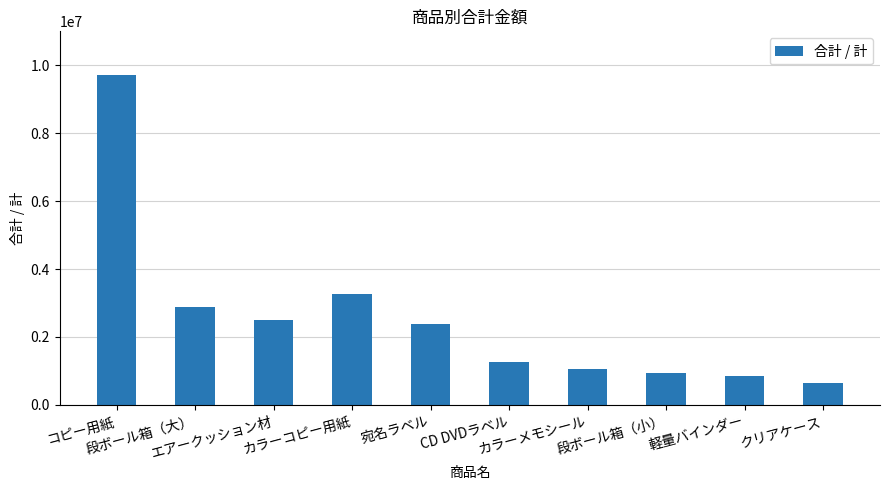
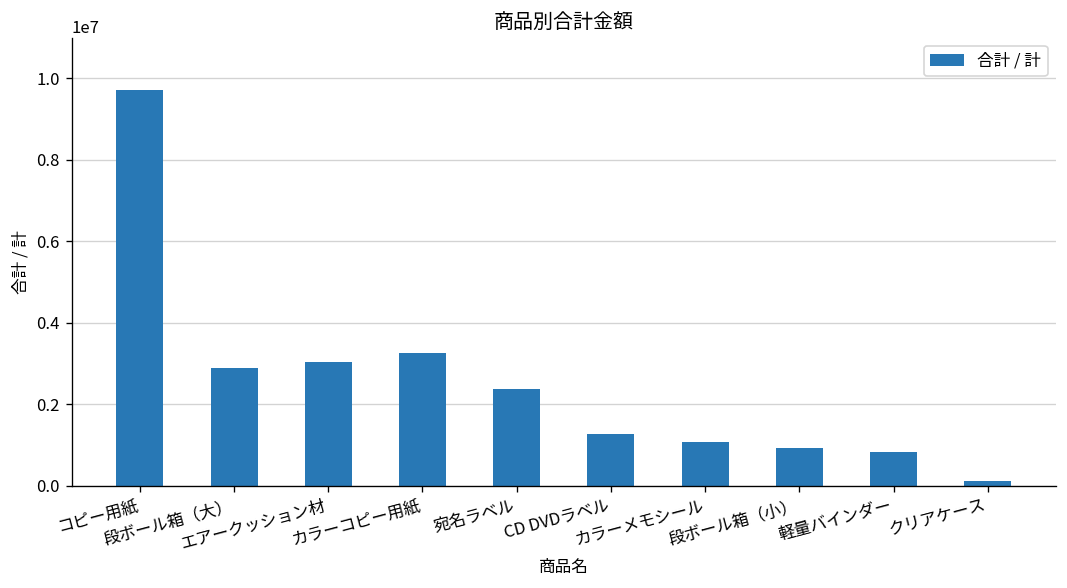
エアークッション材: 2500000 -> 3000000
クリアケース: 600000 -> 100000
